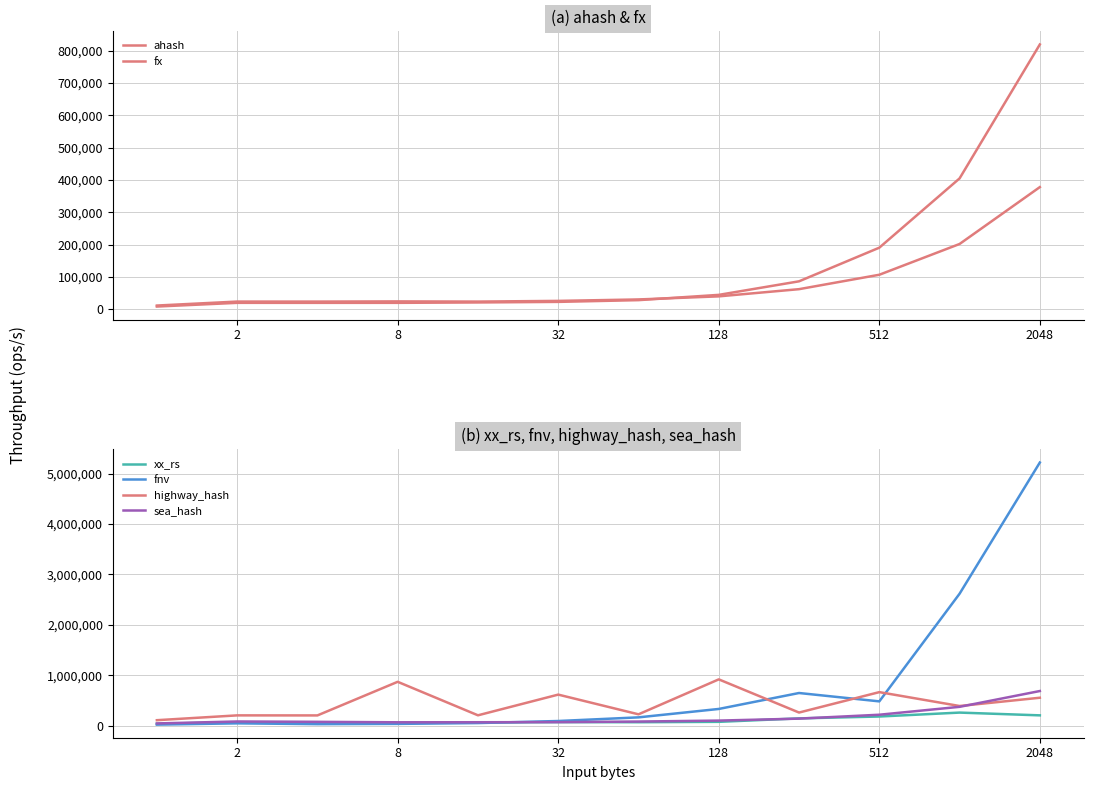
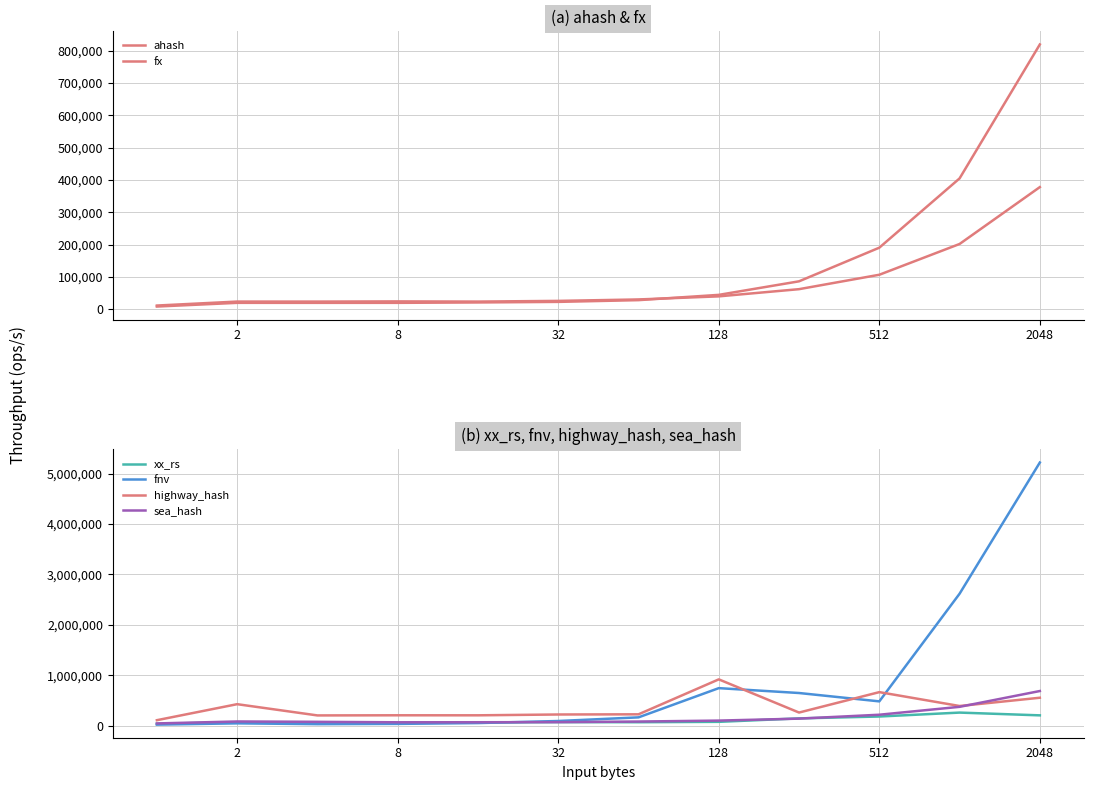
(b) xx_rs, fnv, highway_hash, sea_hash, highway_hash, 2: 200,000 -> 400,000
(b) xx_rs, fnv, highway_hash, sea_hash, highway_hash, 8: 900,000 -> 200,000
(b) xx_rs, fnv, highway_hash, sea_hash, highway_hash, 32: 600,000 -> 200,000
(b) xx_rs, fnv, highway_hash, sea_hash, fnv, 128: 300,000 -> 700,000
